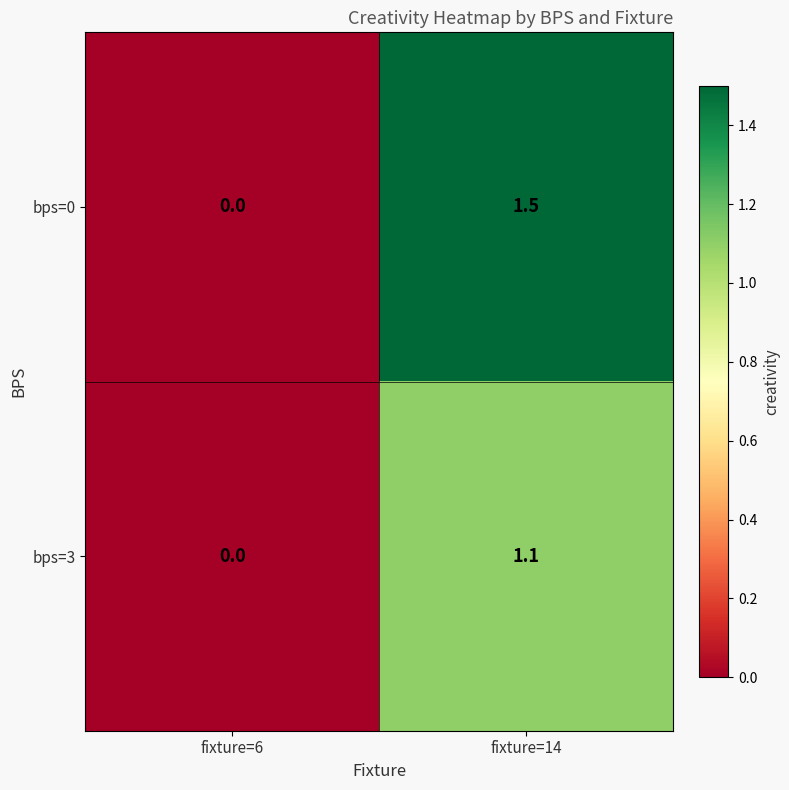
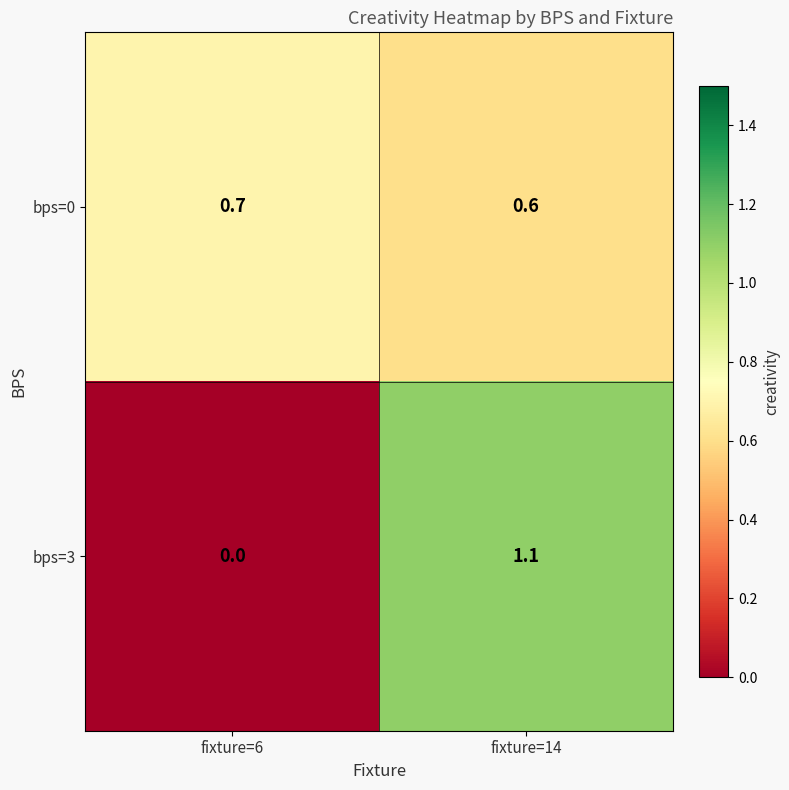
bps=0, fixture=6: 0.0 -> 0.7
bps=0, fixture=14: 1.5 -> 0.6
